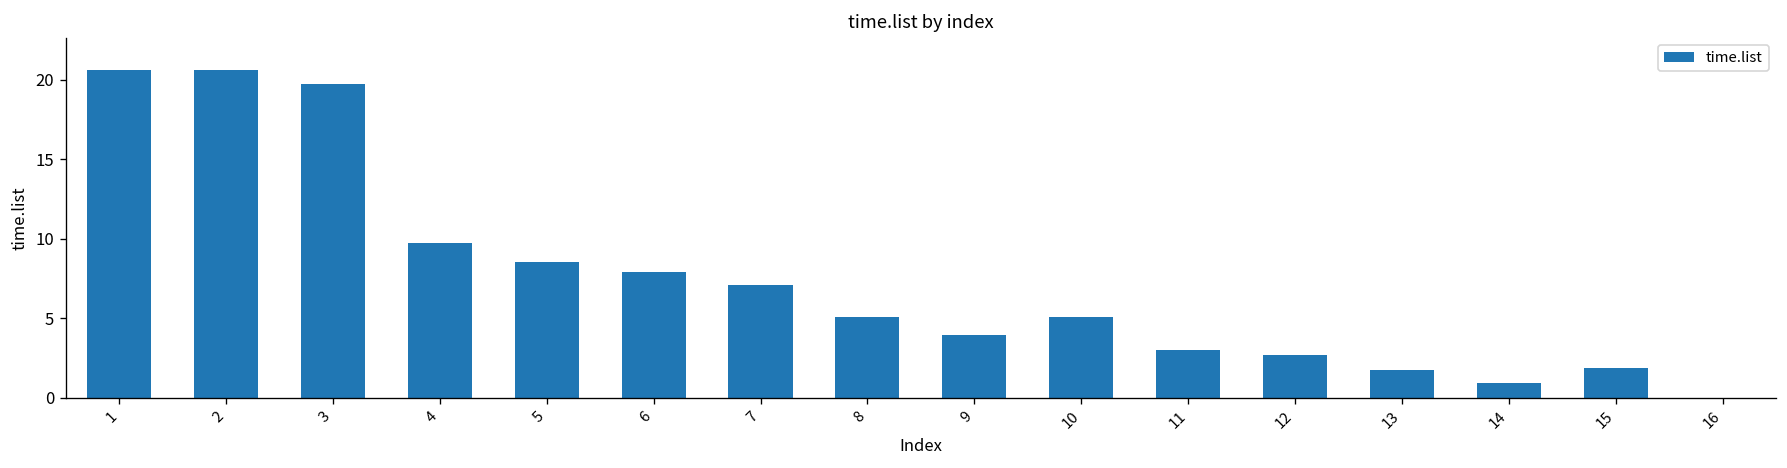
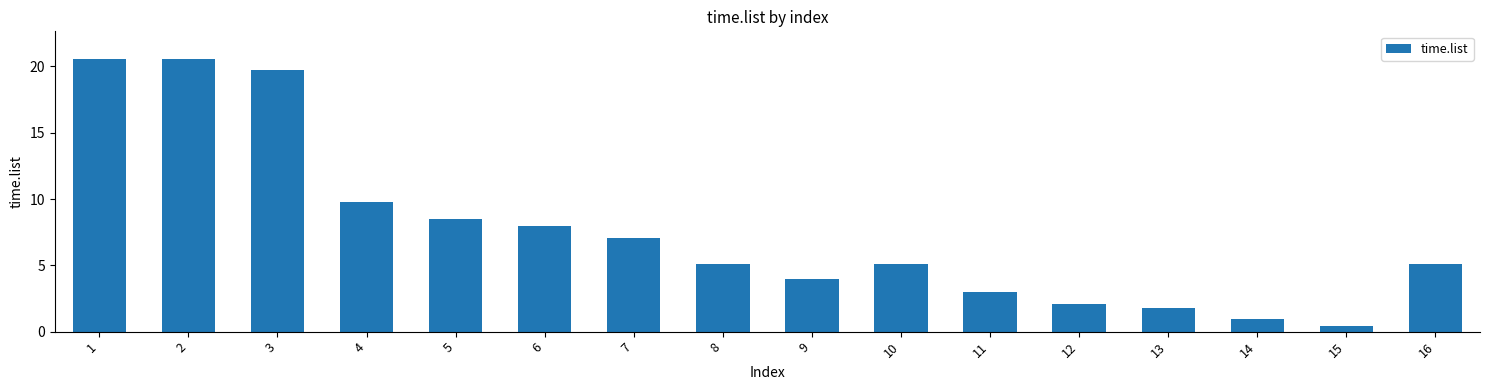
12: 2.7 -> 2.1
15: 1.9 -> 0.4
16: 0.0 -> 5.1
